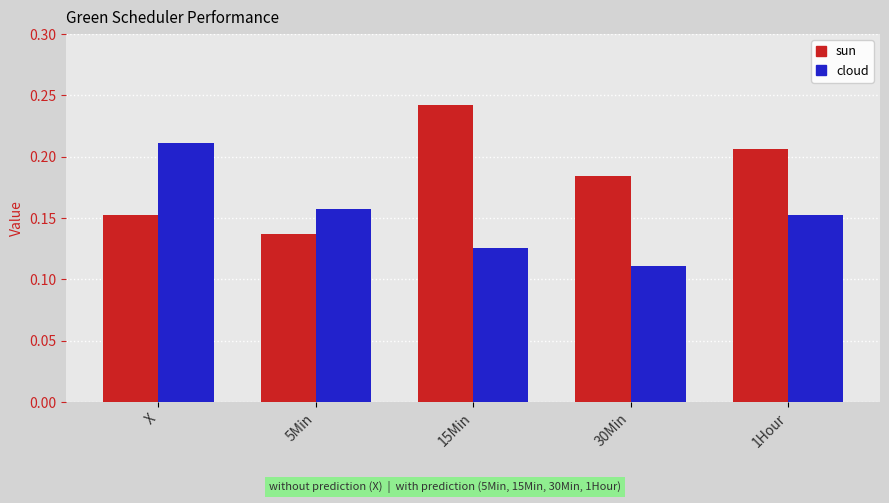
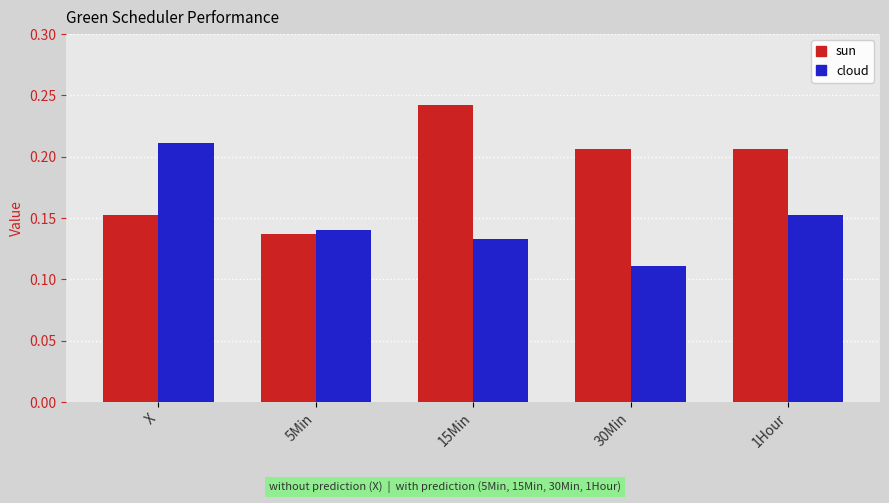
cloud, 5Min: 0.158 -> 0.141
cloud, 15Min: 0.125 -> 0.133
sun, 30Min: 0.184 -> 0.206
